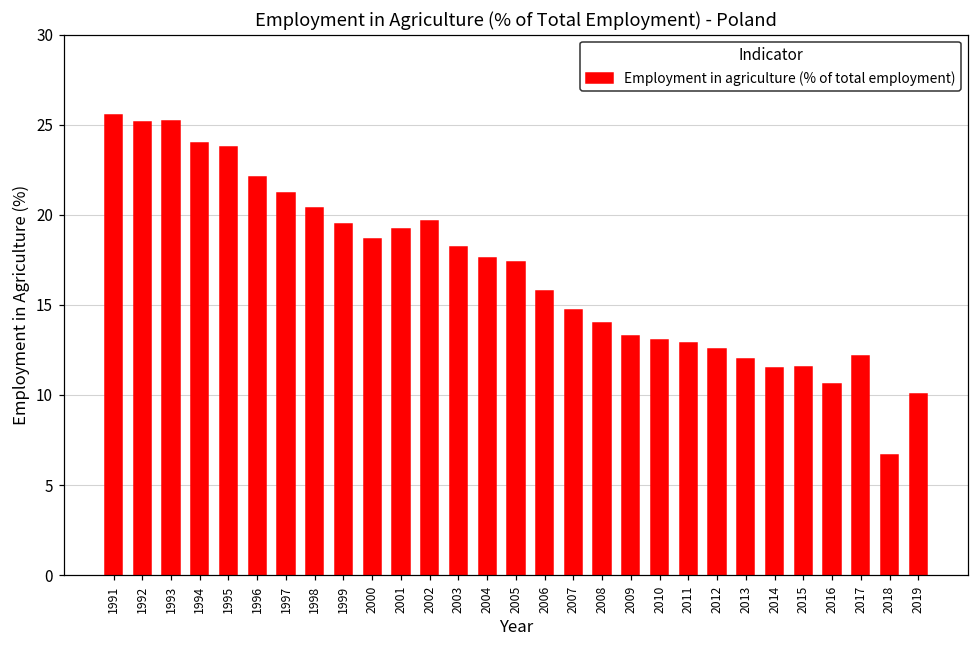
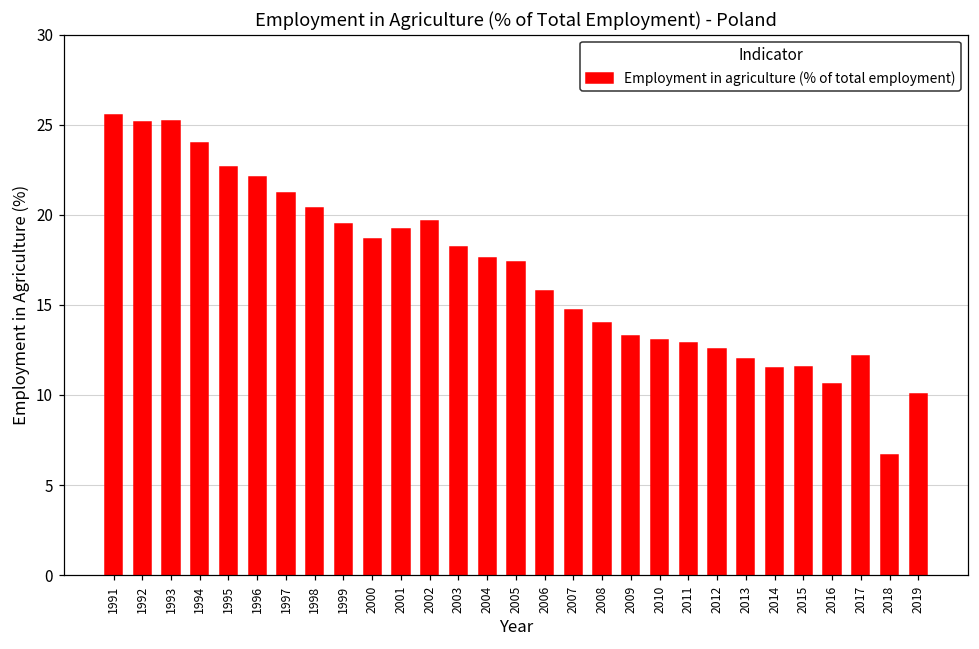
1995: 23.8 -> 22.6
